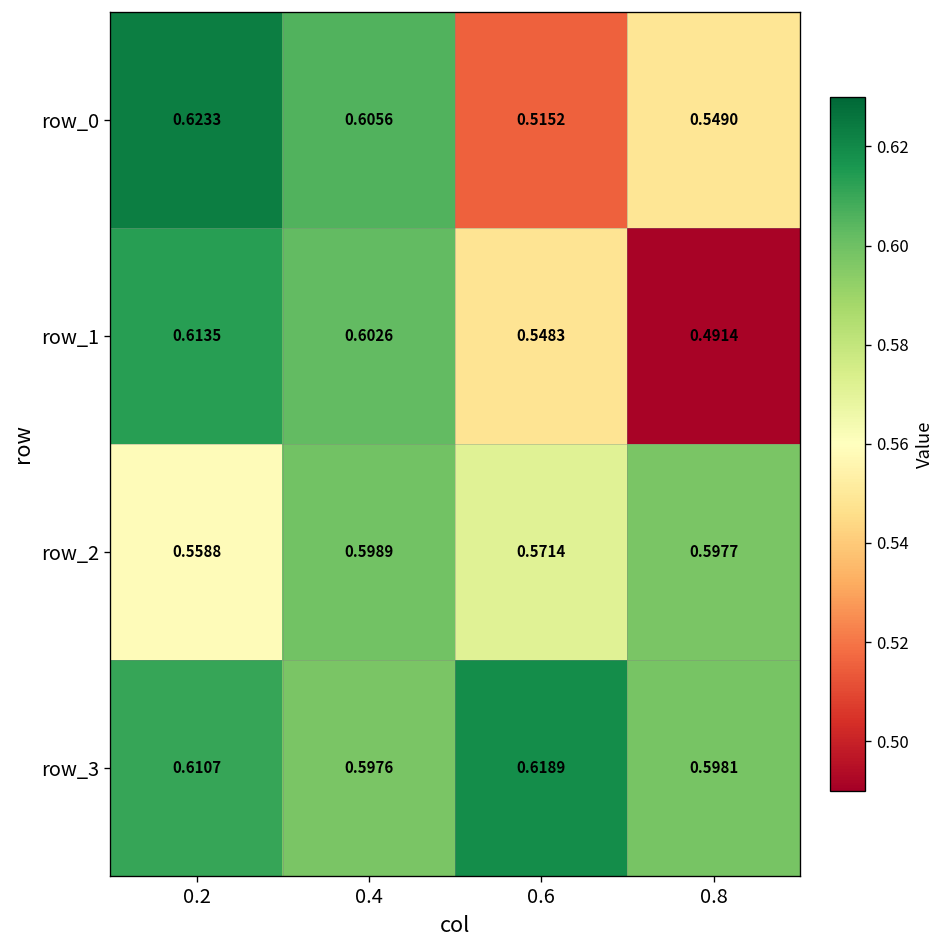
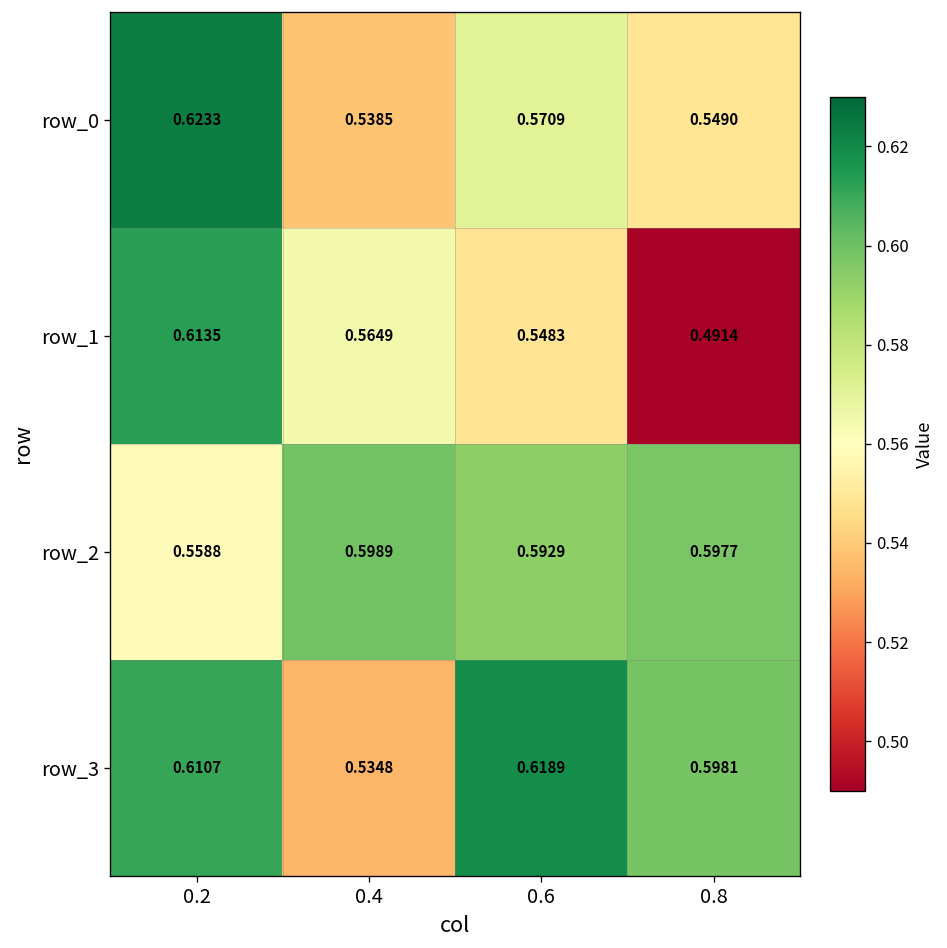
row_0, 0.4: 0.6056 -> 0.5385
row_0, 0.6: 0.5152 -> 0.5709
row_1, 0.4: 0.6026 -> 0.5649
row_2, 0.6: 0.5714 -> 0.5929
row_3, 0.4: 0.5976 -> 0.5348
